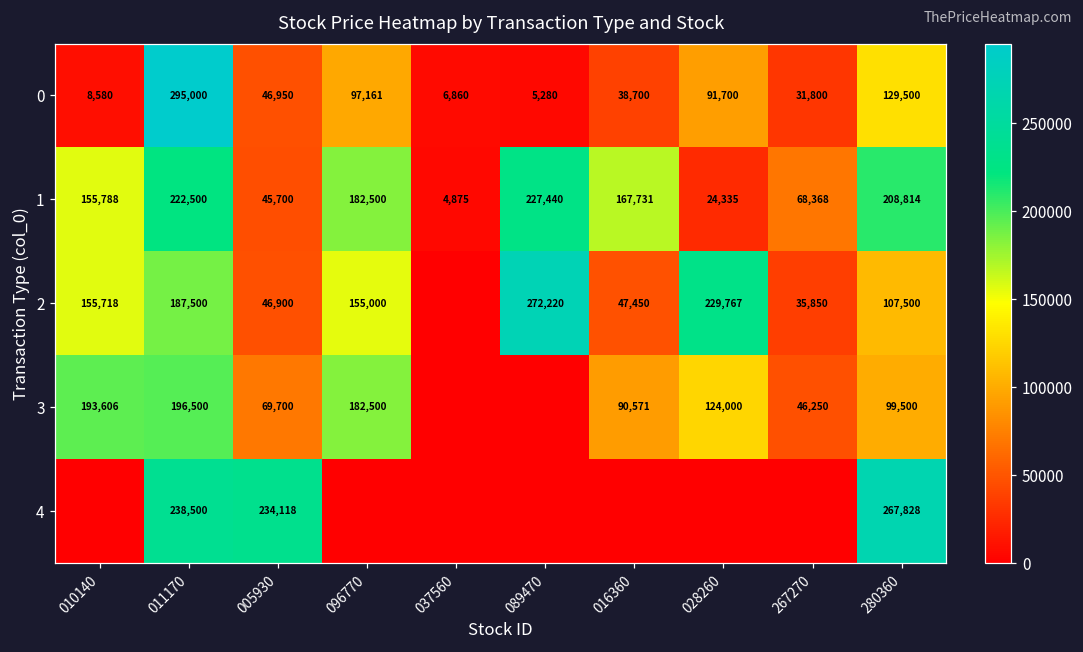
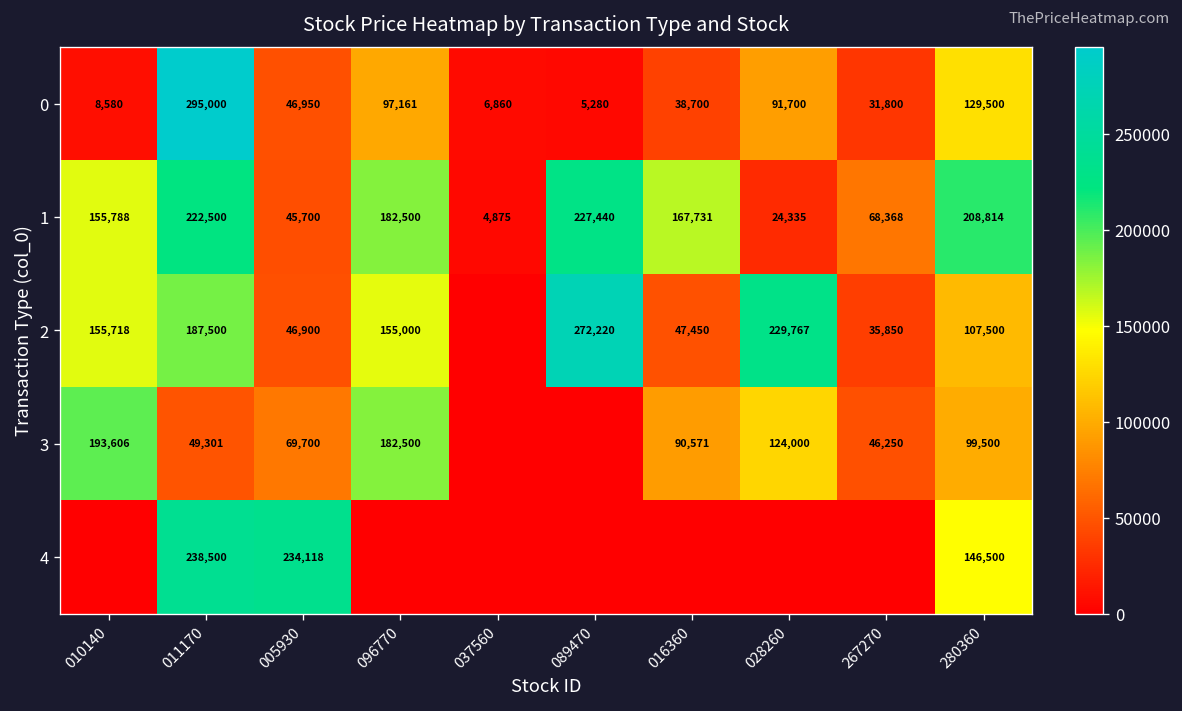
3, 011170: 196,500 -> 49,301
4, 280360: 267,828 -> 146,500
